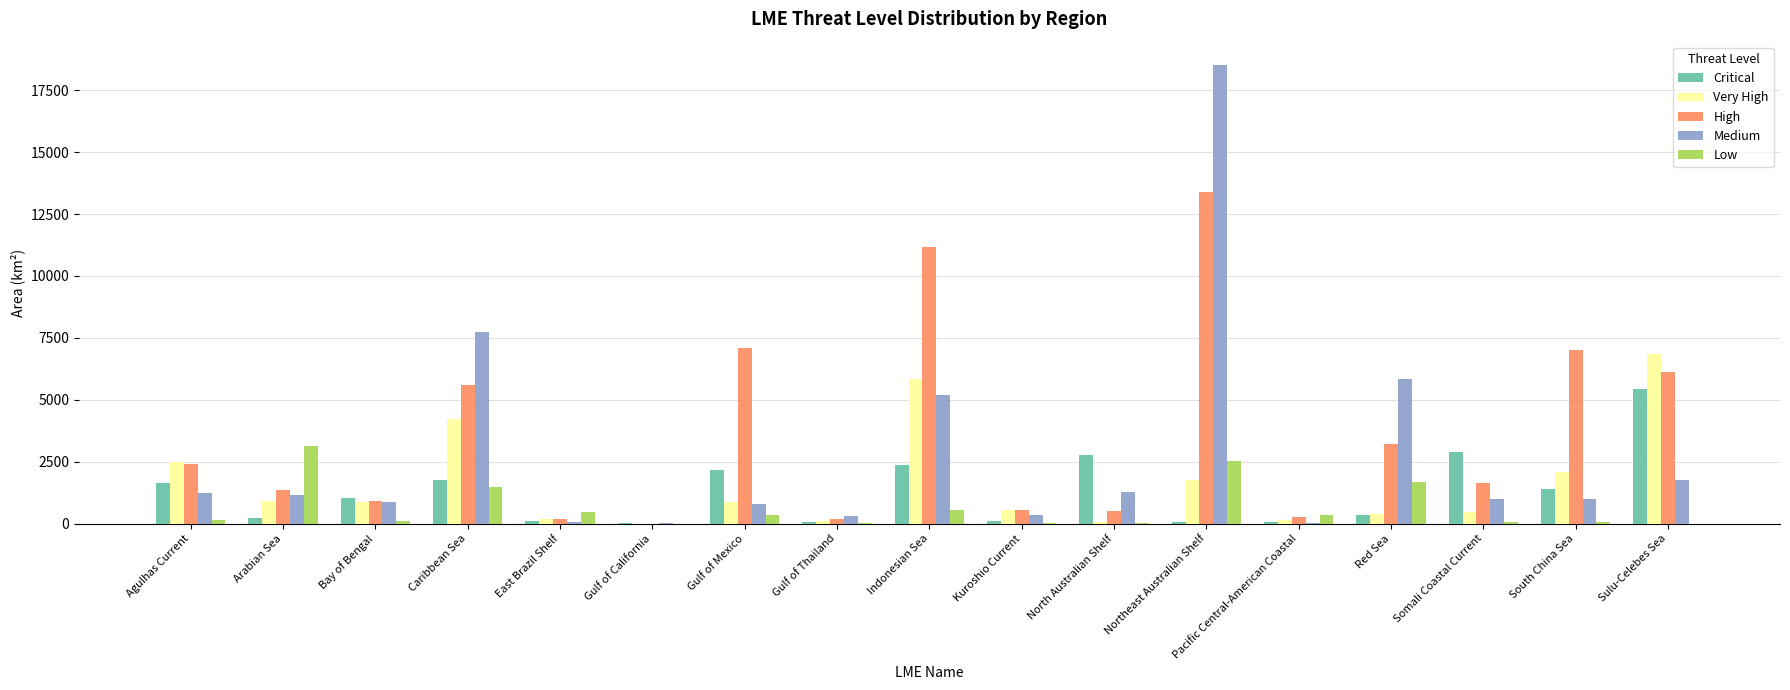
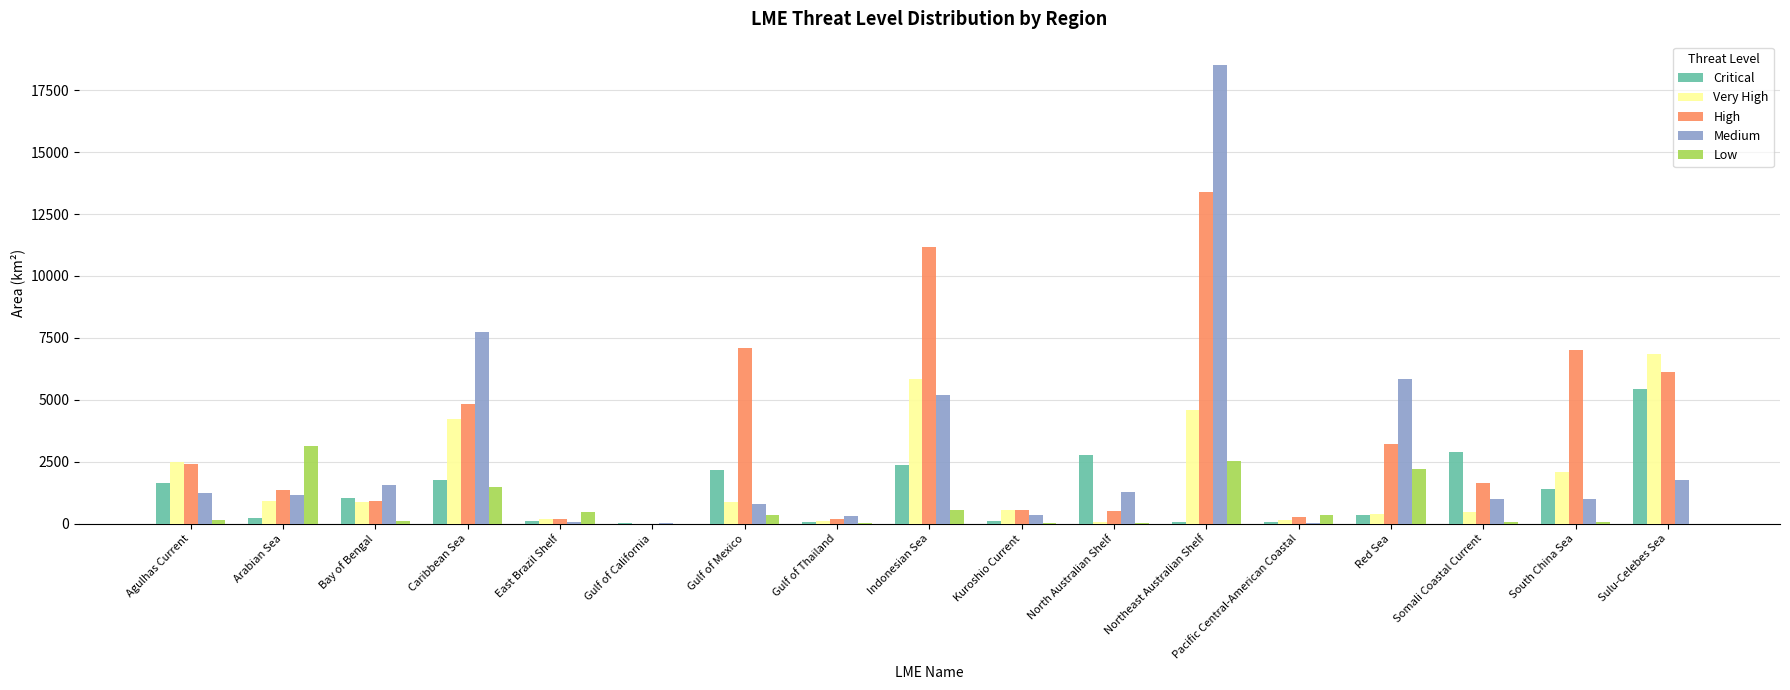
Medium, Bay of Bengal: 900 -> 1500
High, Caribbean Sea: 5600 -> 4800
Very High, Northeast Australian Shelf: 1800 -> 4600
Low, Red Sea: 1700 -> 2200
